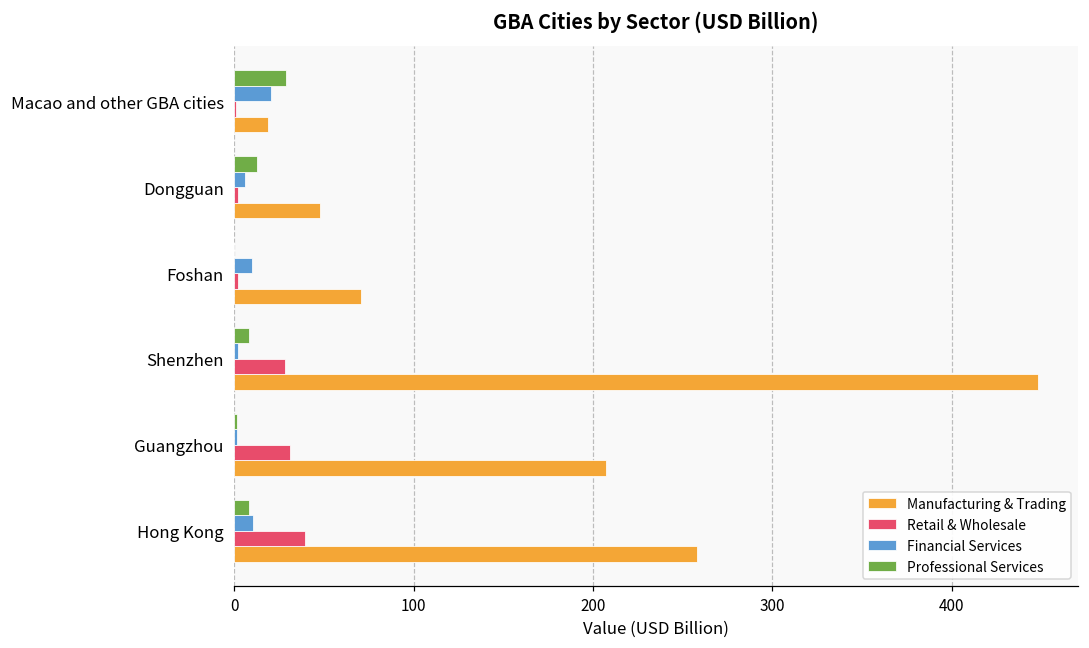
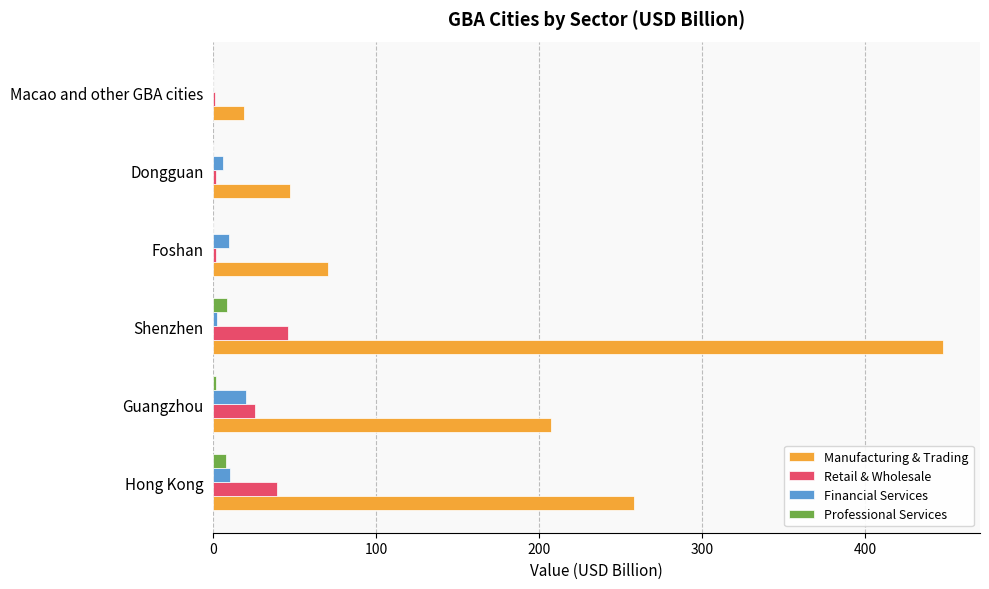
Professional Services, Macao and other GBA cities: 29 -> 0
Financial Services, Macao and other GBA cities: 20 -> 0
Professional Services, Dongguan: 12 -> 0
Retail & Wholesale, Shenzhen: 28 -> 46
Financial Services, Guangzhou: 1 -> 20
Retail & Wholesale, Guangzhou: 31 -> 26
